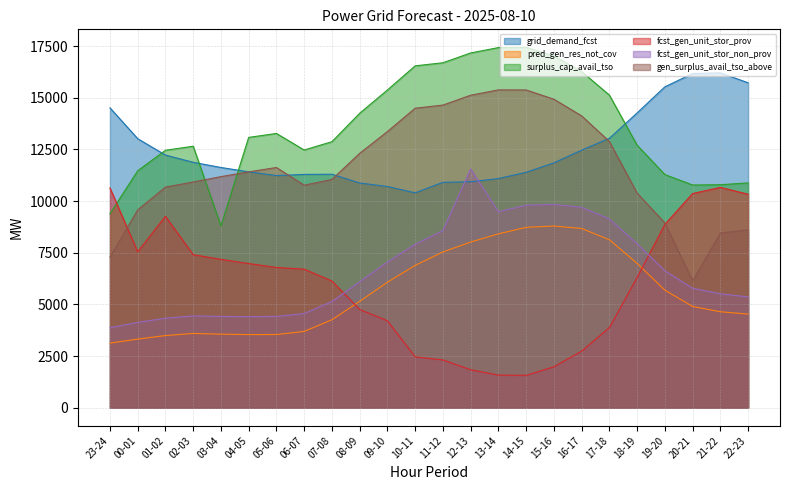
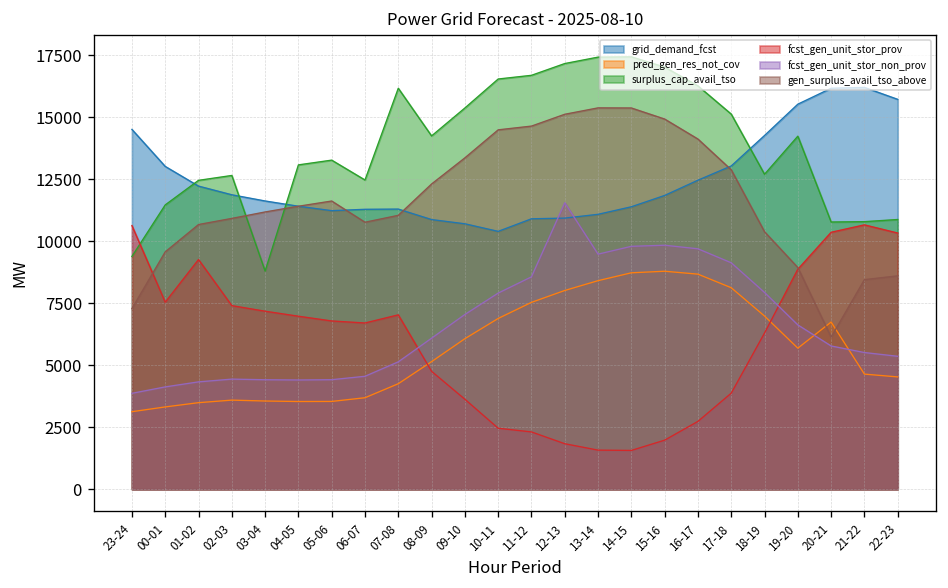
surplus_cap_avail_tso, 07-08: 12900 -> 16200
fcst_gen_unit_stor_prov, 07-08: 6100 -> 7000
fcst_gen_unit_stor_prov, 09-10: 4200 -> 3600
surplus_cap_avail_tso, 19-20: 11300 -> 14200
pred_gen_res_not_cov, 20-21: 4900 -> 6700
